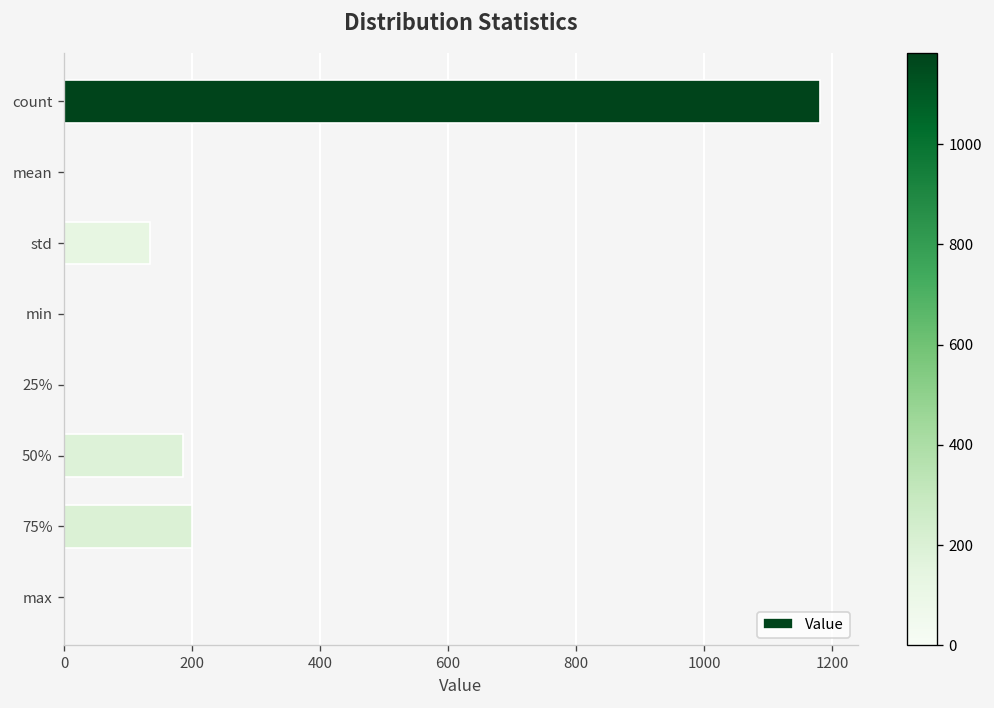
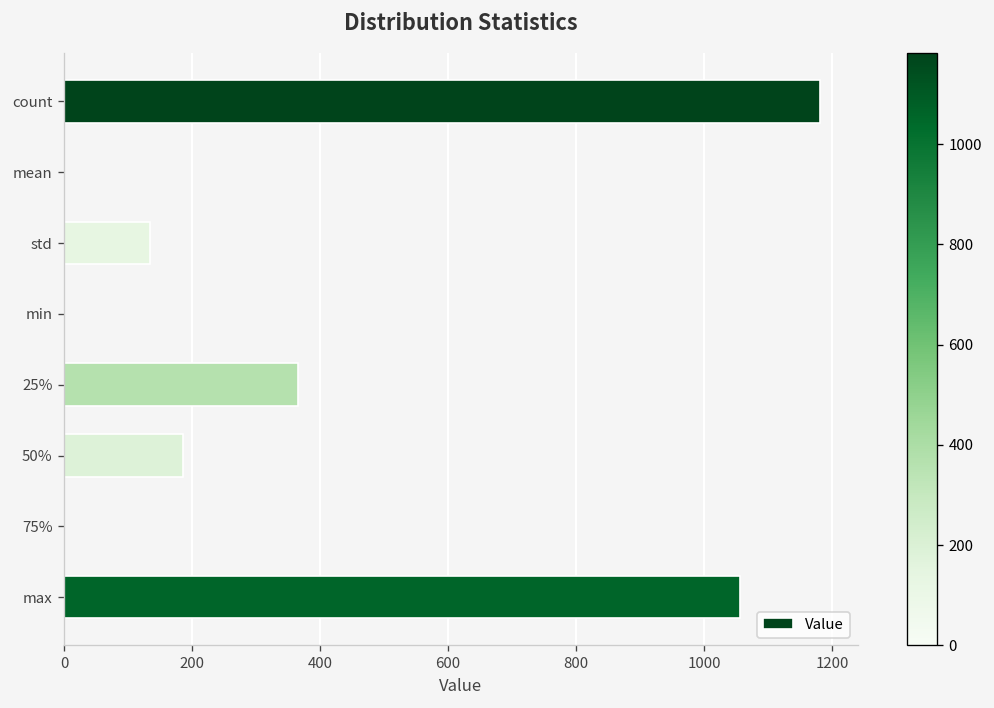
25%: 0 -> 370
75%: 200 -> 0
max: 0 -> 1060
